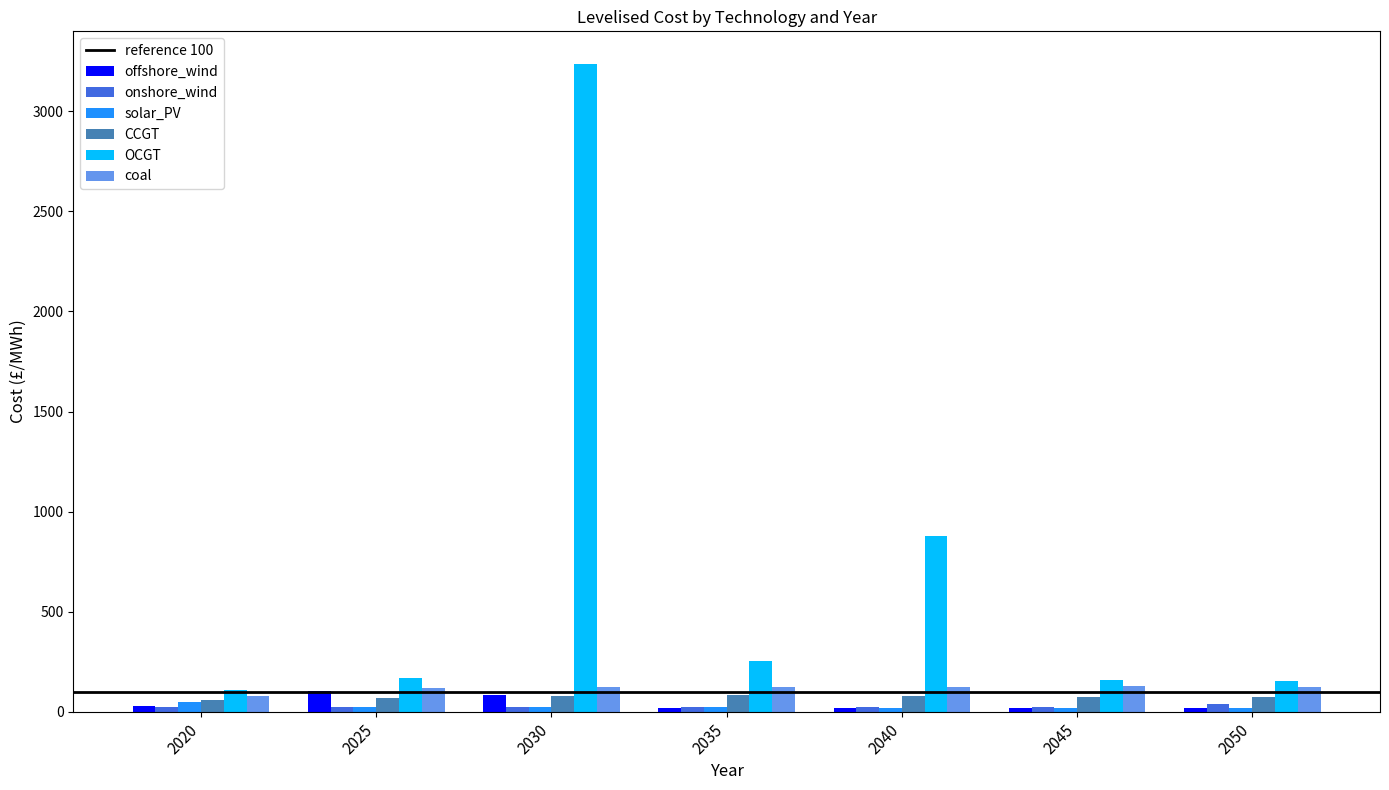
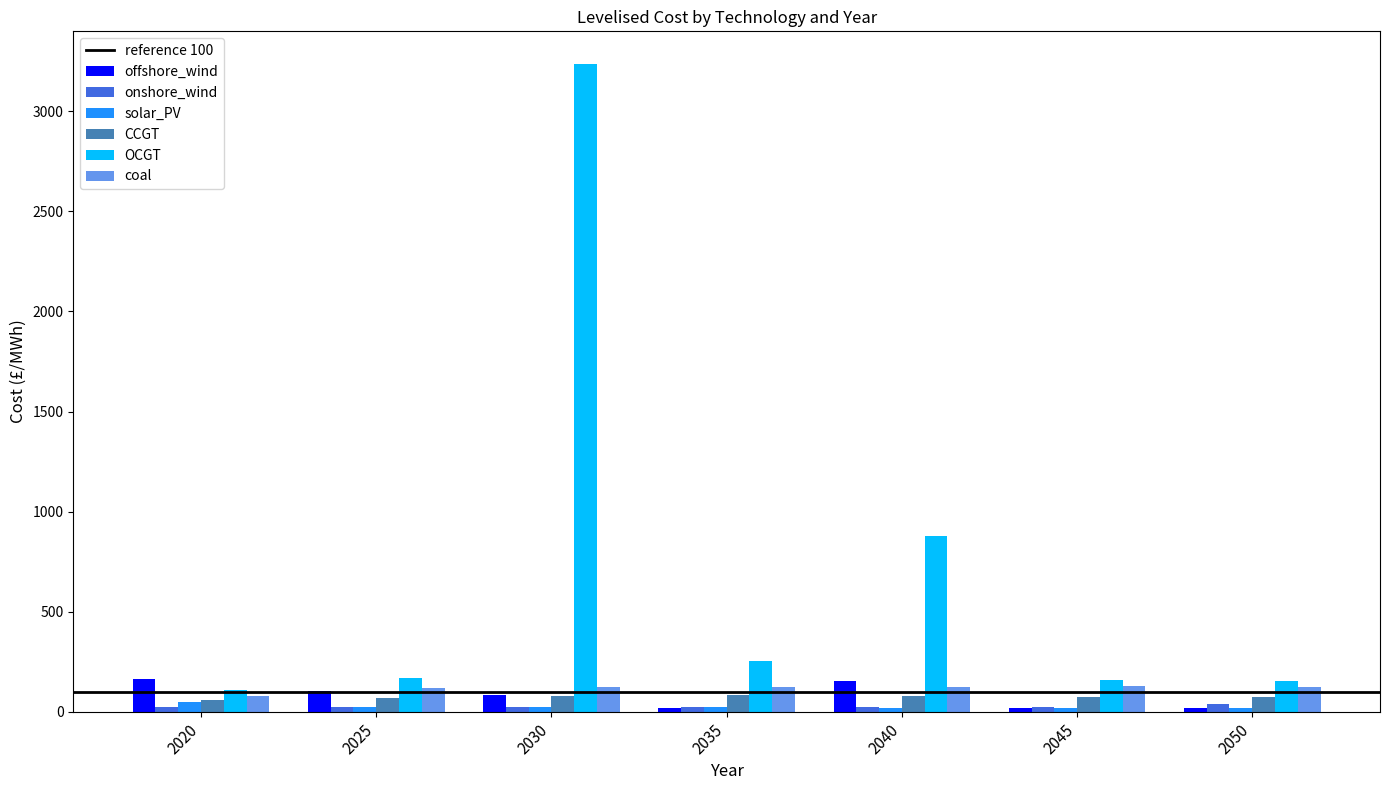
offshore_wind, 2020: 30 -> 160
offshore_wind, 2040: 20 -> 150
